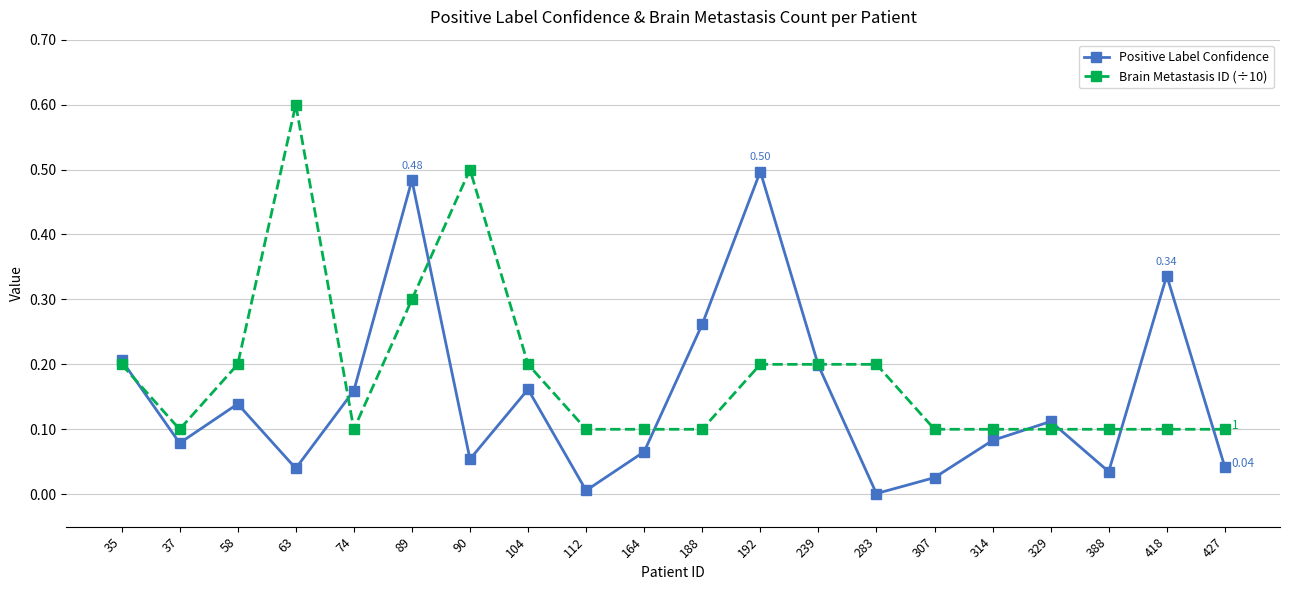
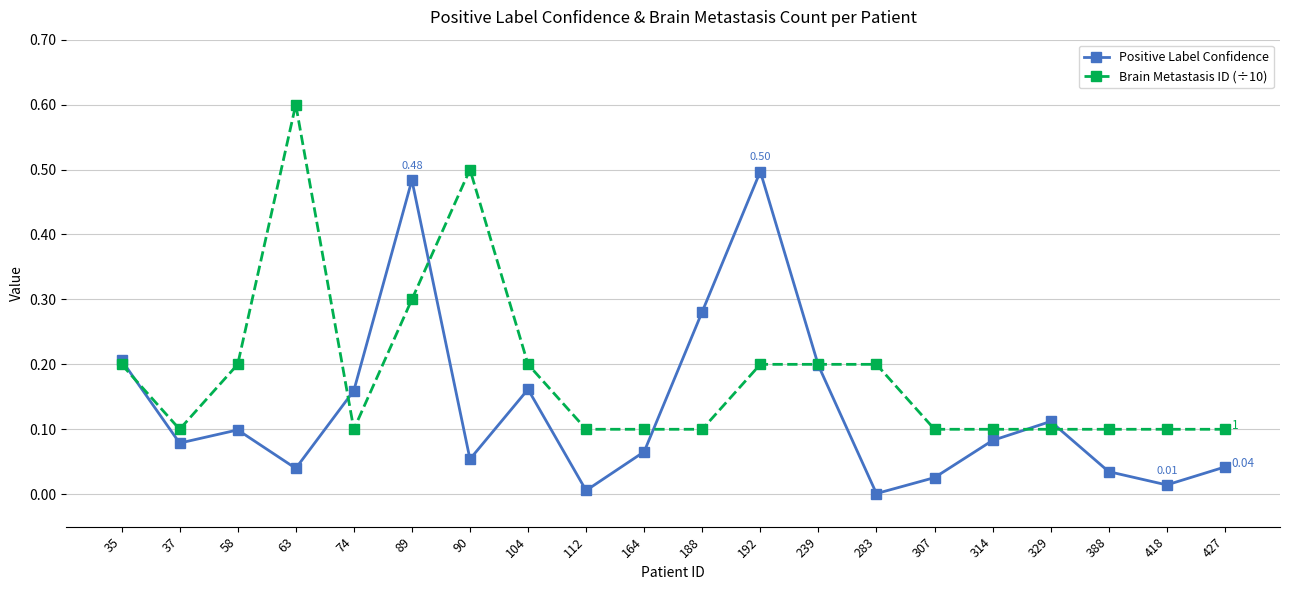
Positive Label Confidence, 58: 0.14 -> 0.10
Positive Label Confidence, 188: 0.26 -> 0.28
Positive Label Confidence, 418: 0.34 -> 0.01
